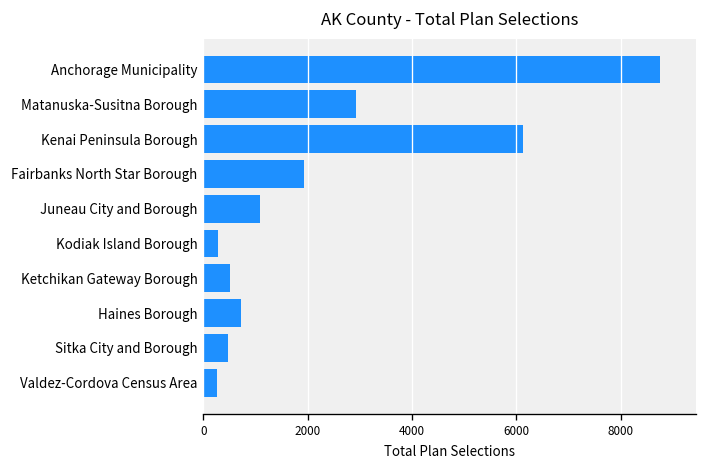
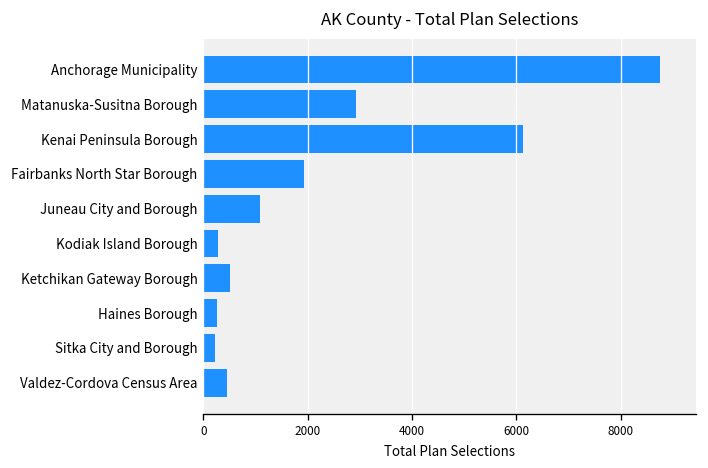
Haines Borough: 700 -> 300
Sitka City and Borough: 500 -> 200
Valdez-Cordova Census Area: 300 -> 500
